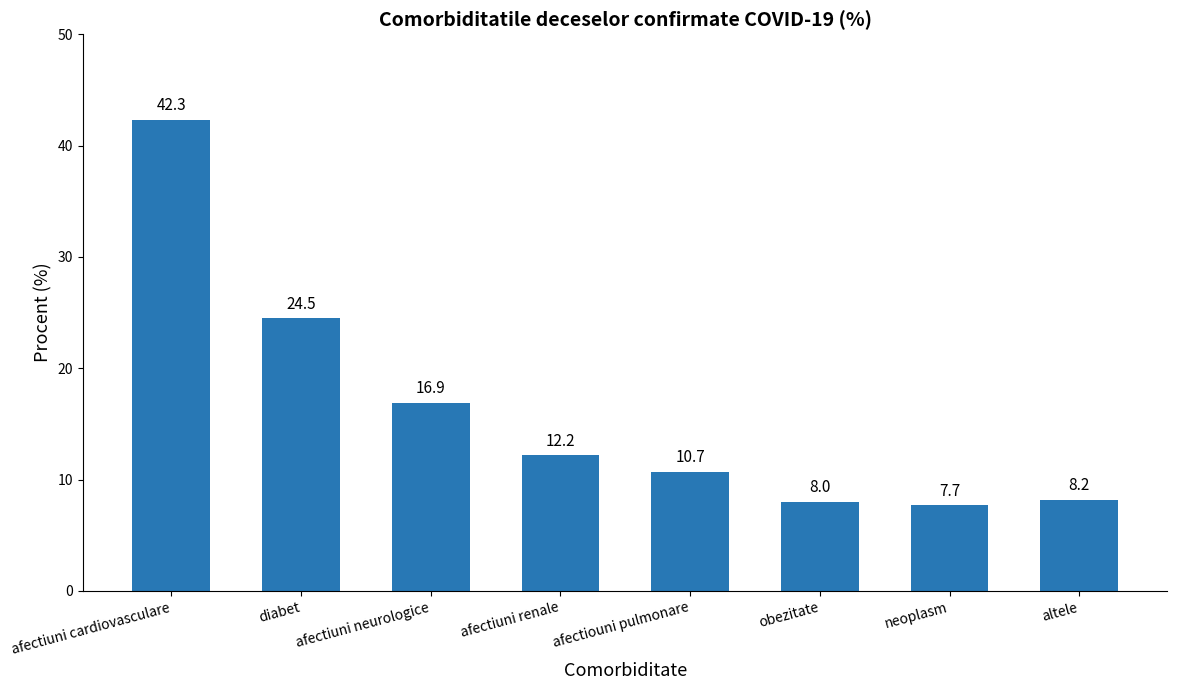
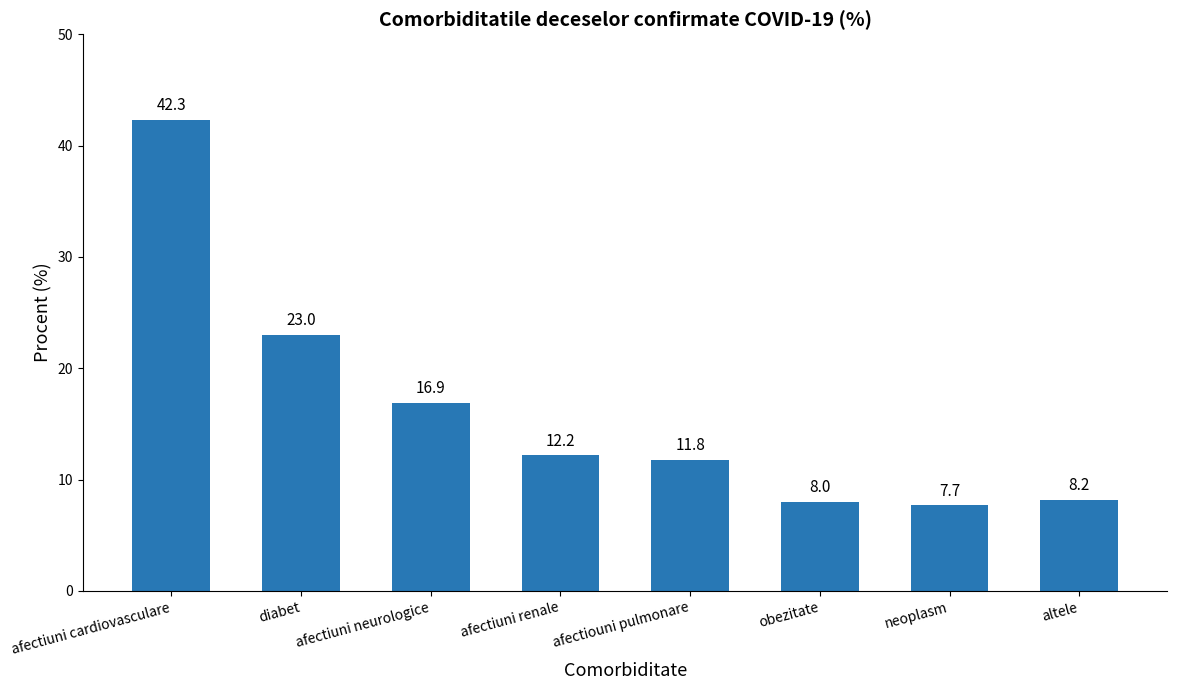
diabet: 24.5 -> 23.0
afectiouni pulmonare: 10.7 -> 11.8
